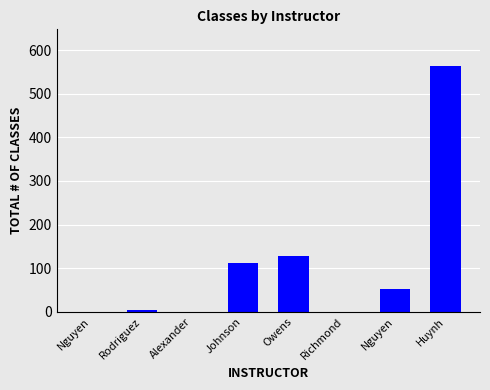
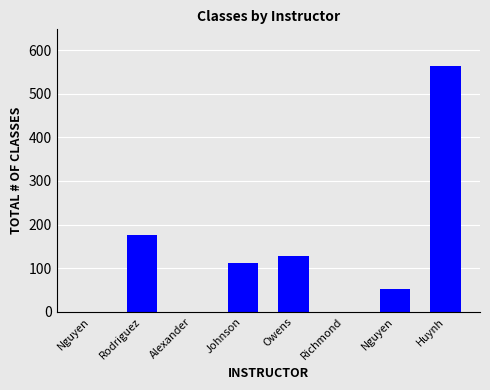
Rodriguez: 0 -> 180
